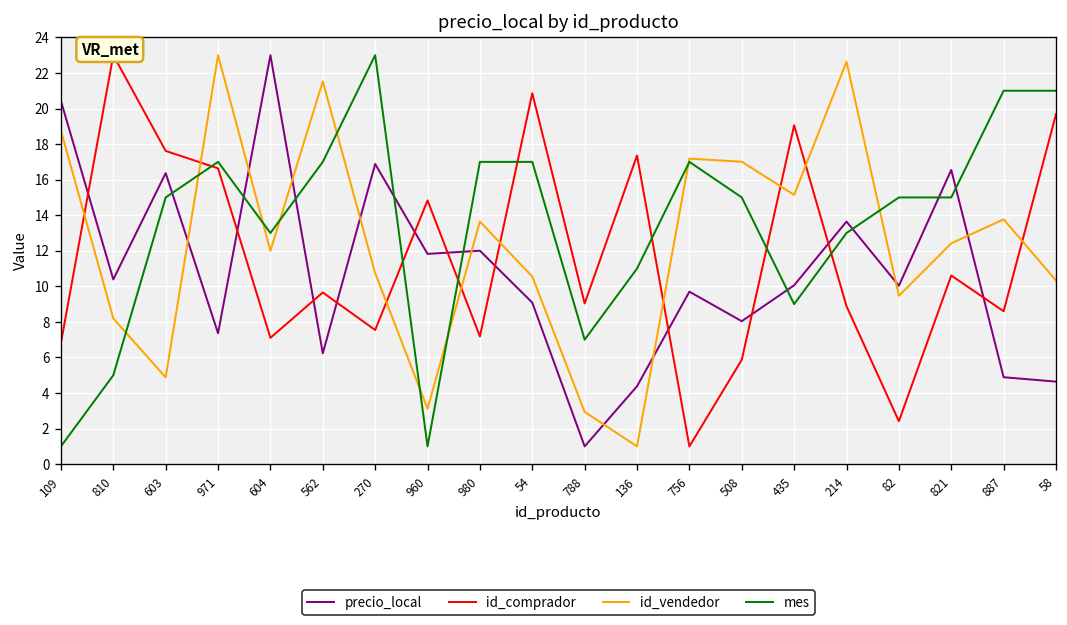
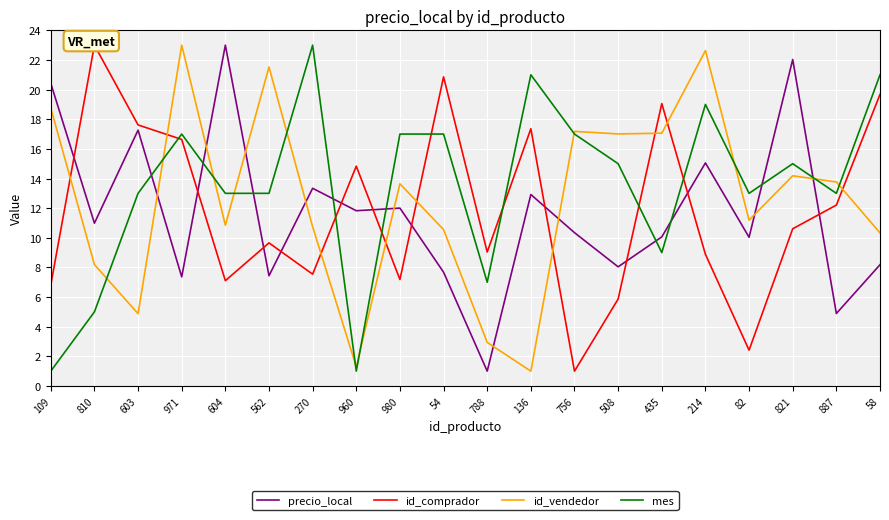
precio_local, 810: 10.4 -> 11.0
precio_local, 603: 16.4 -> 17.3
mes, 603: 15.0 -> 13.0
id_vendedor, 604: 12.0 -> 10.8
precio_local, 562: 6.2 -> 7.4
mes, 562: 17.0 -> 13.0
precio_local, 270: 16.9 -> 13.3
id_vendedor, 960: 3.1 -> 1.3
precio_local, 54: 9.1 -> 7.7
precio_local, 136: 4.4 -> 12.9
mes, 136: 11.0 -> 21.0
precio_local, 756: 9.7 -> 10.3
id_vendedor, 435: 15.1 -> 17.1
precio_local, 214: 13.6 -> 15.1
mes, 214: 13.0 -> 19.0
id_vendedor, 82: 9.5 -> 11.2
mes, 82: 15.0 -> 13.0
precio_local, 821: 16.5 -> 22.0
id_vendedor, 821: 12.4 -> 14.2
id_comprador, 887: 8.6 -> 12.2
mes, 887: 21.0 -> 13.0
precio_local, 58: 4.6 -> 8.2
